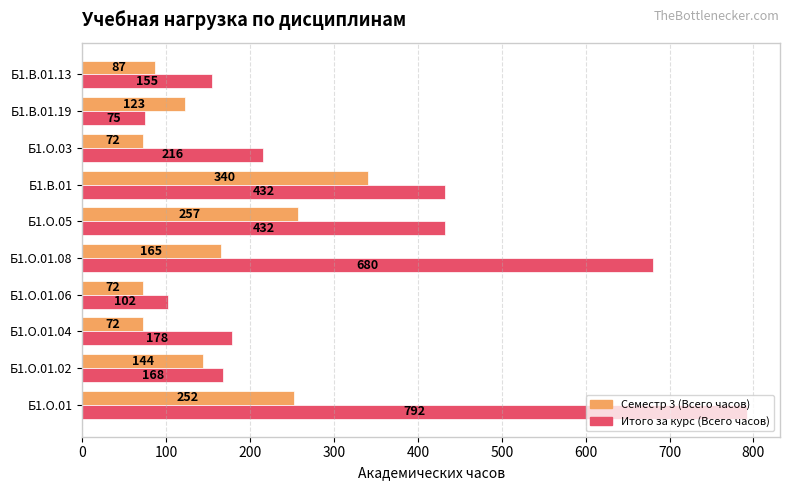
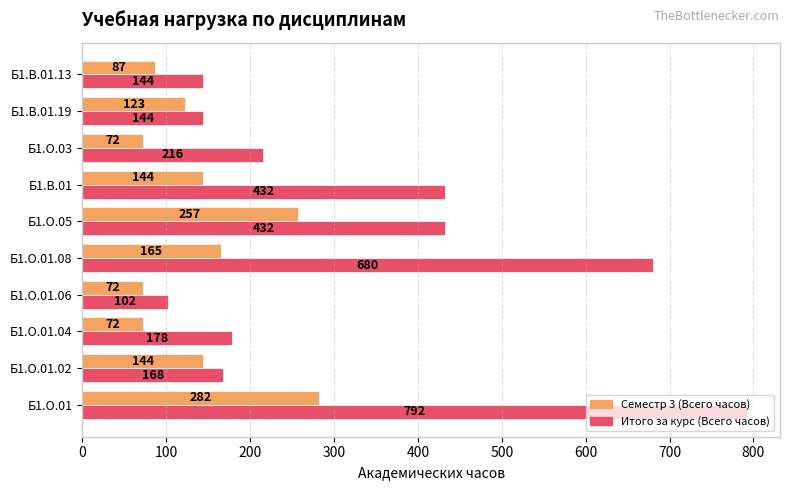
Итого за курс (Всего часов), Б1.В.01.13: 155 -> 144
Итого за курс (Всего часов), Б1.В.01.19: 75 -> 144
Семестр 3 (Всего часов), Б1.В.01: 340 -> 144
Семестр 3 (Всего часов), Б1.О.01: 252 -> 282
